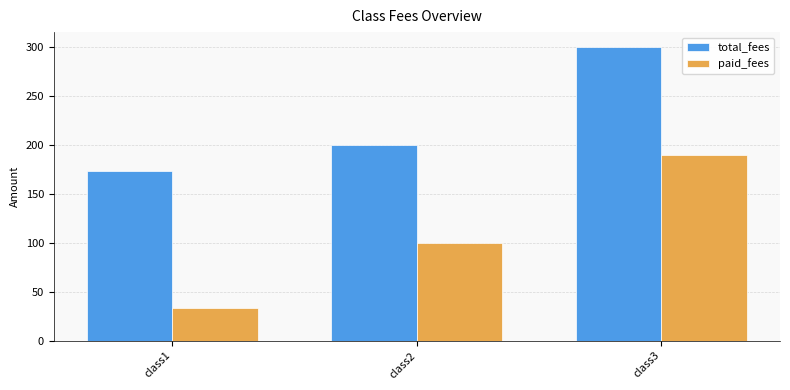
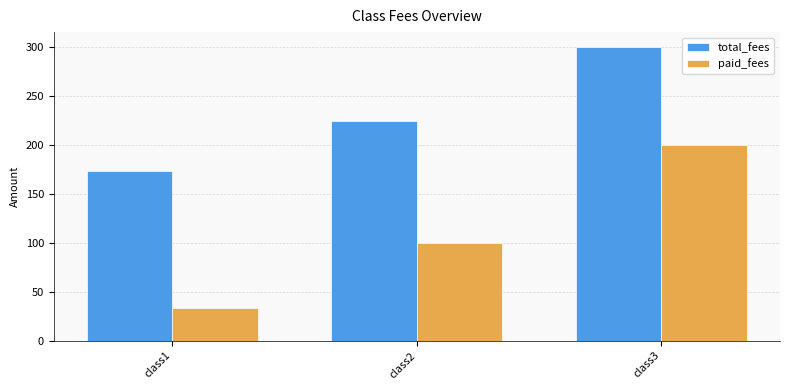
total_fees, class2: 200 -> 220
paid_fees, class3: 190 -> 200
